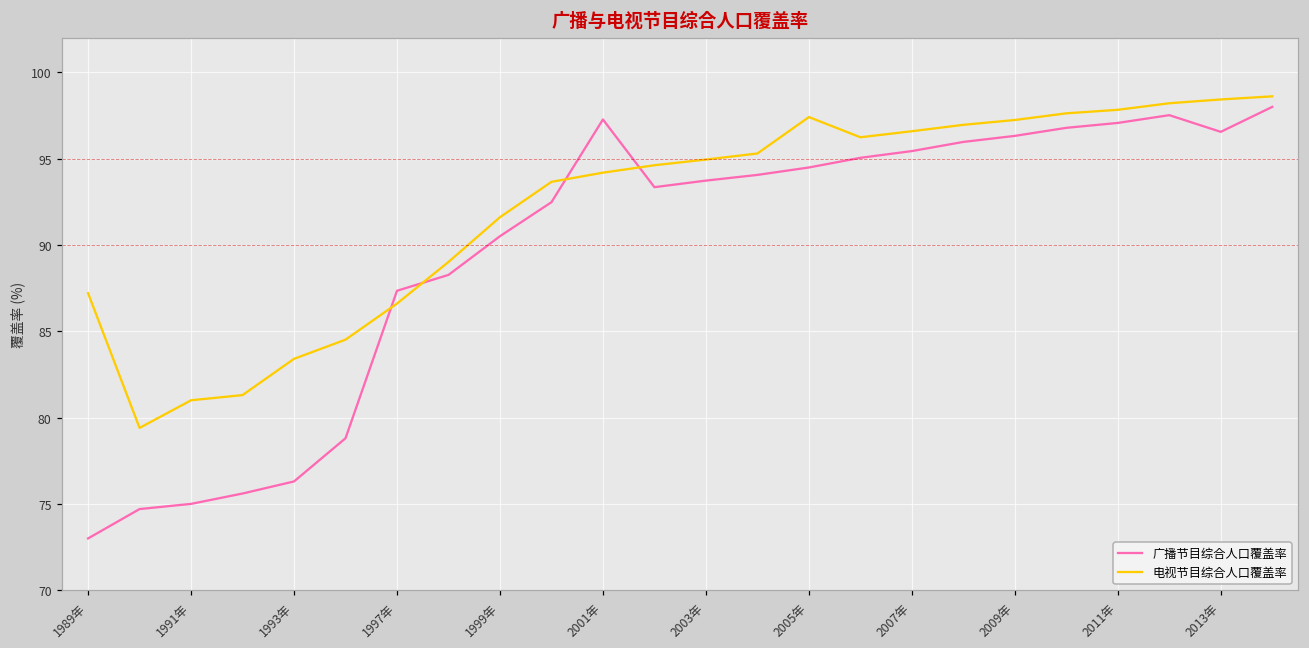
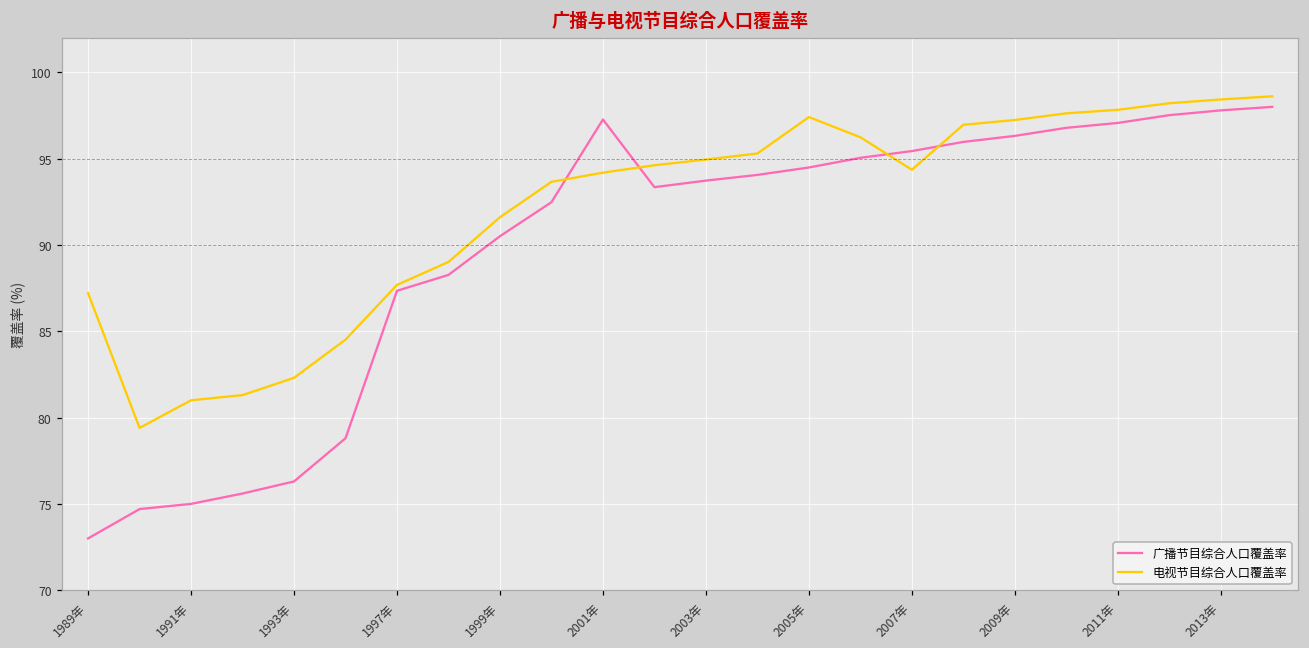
电视节目综合人口覆盖率, 1993年: 83.4 -> 82.3
电视节目综合人口覆盖率, 1997年: 86.6 -> 87.7
电视节目综合人口覆盖率, 2007年: 96.6 -> 94.4
广播节目综合人口覆盖率, 2013年: 96.5 -> 97.8
